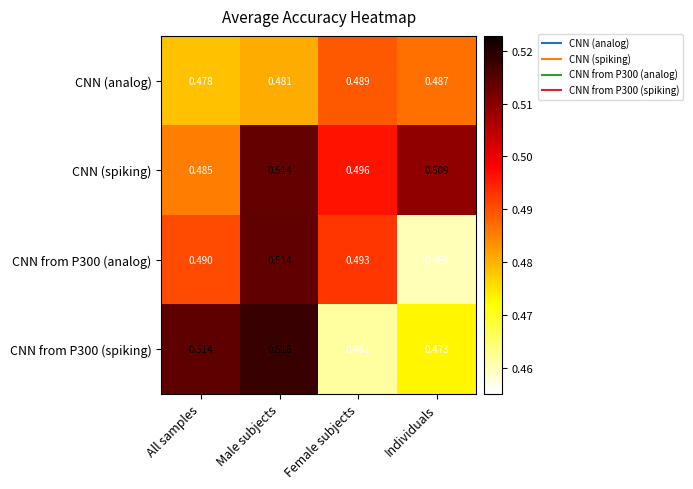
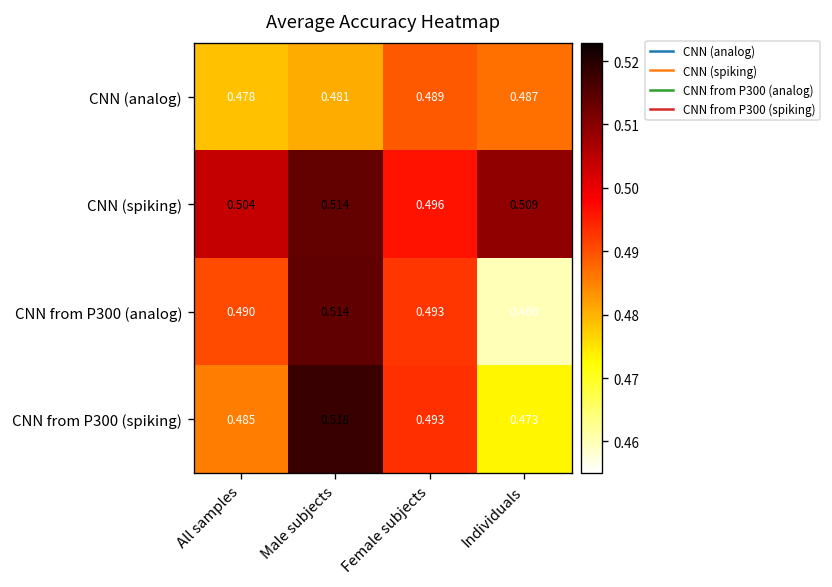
CNN (spiking), All samples: 0.485 -> 0.504
CNN from P300 (spiking), All samples: 0.514 -> 0.485
CNN from P300 (spiking), Female subjects: 0.461 -> 0.493
